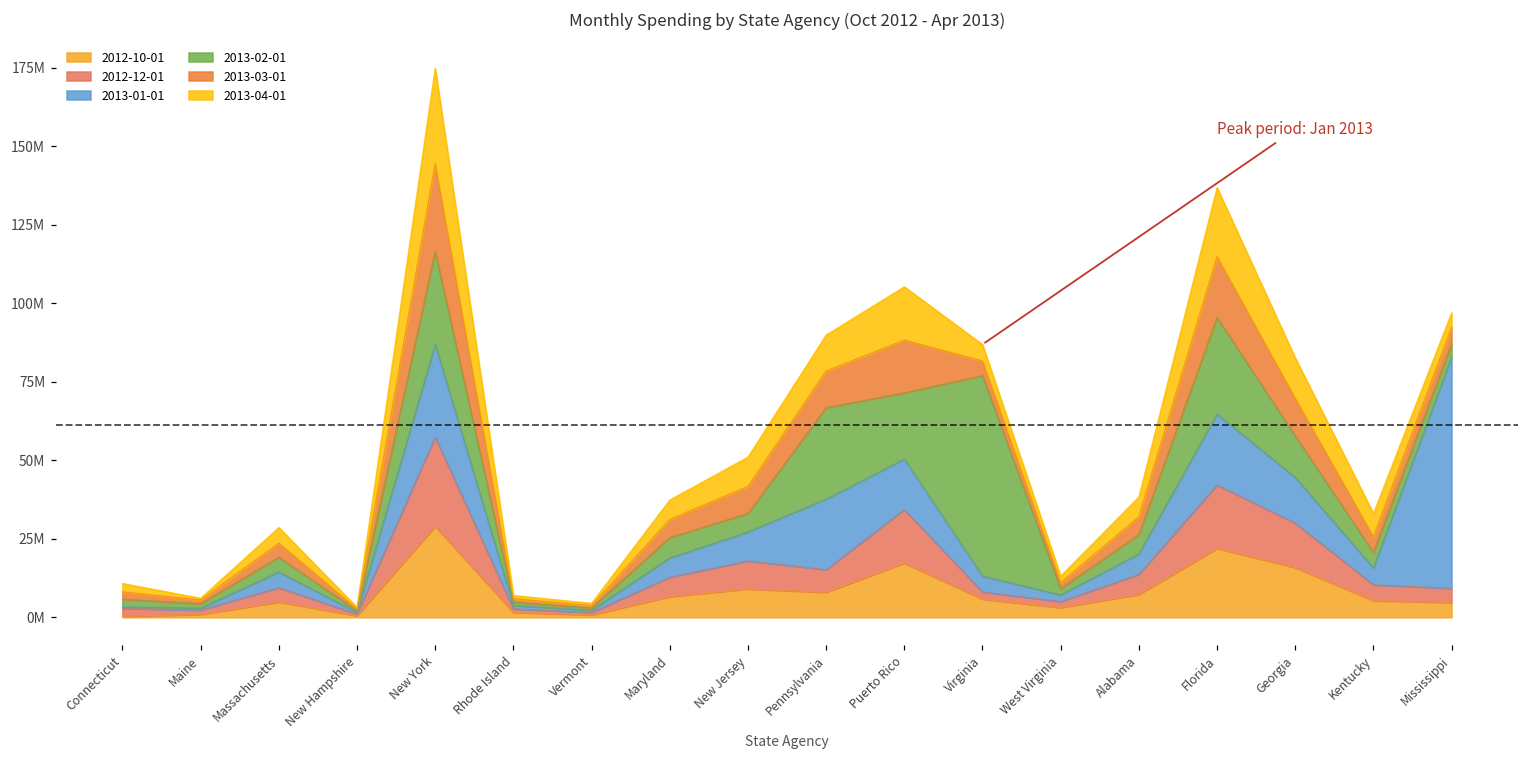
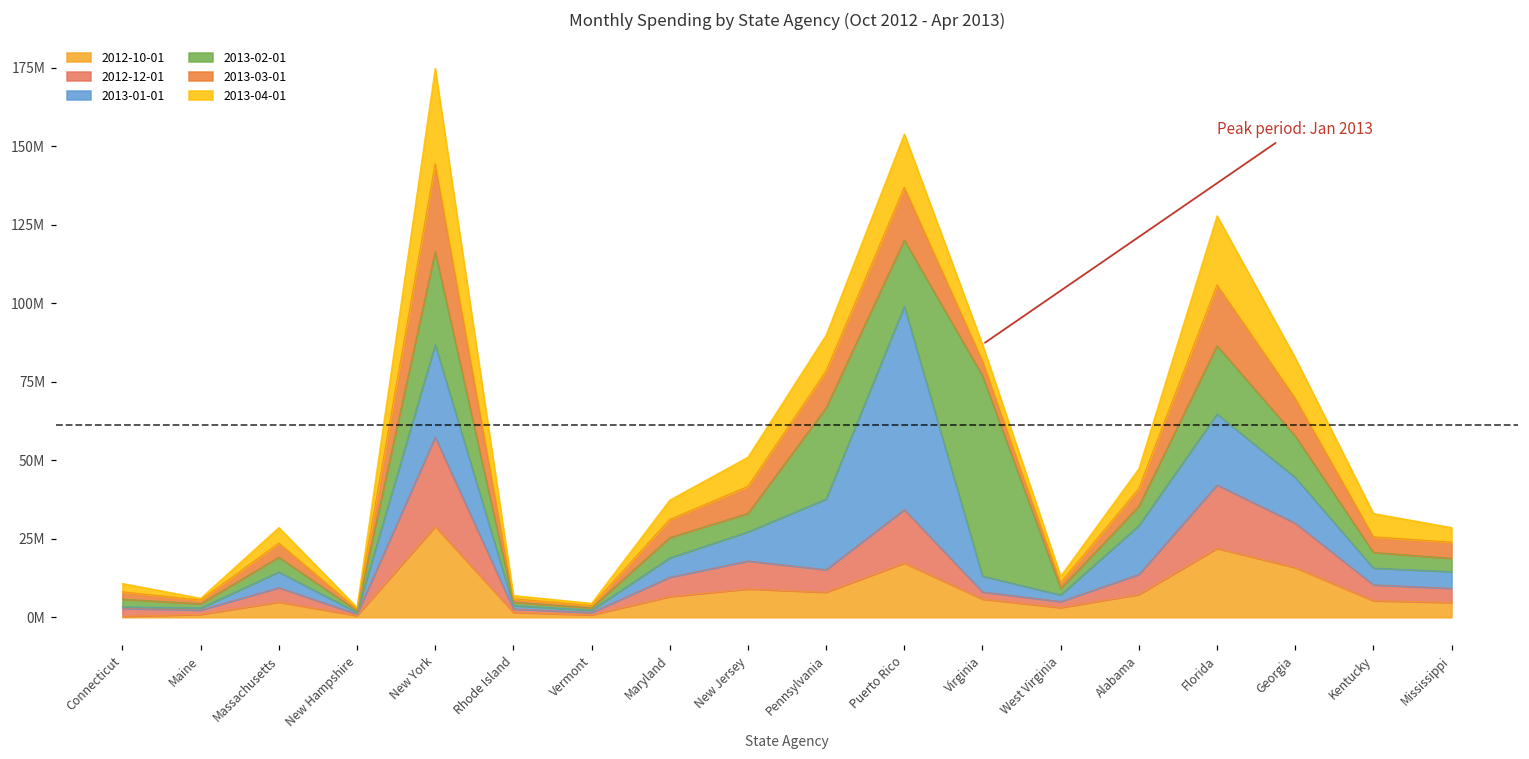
2013-01-01, Puerto Rico: 16000000 -> 65000000
2013-01-01, Alabama: 7000000 -> 16000000
2013-02-01, Florida: 31000000 -> 22000000
2013-01-01, Mississippi: 74000000 -> 5000000
